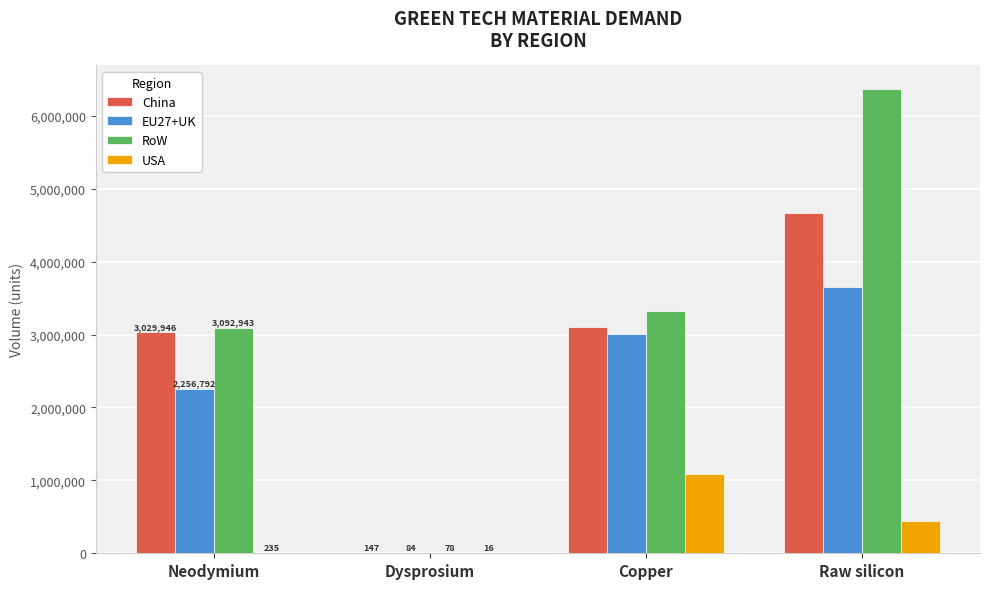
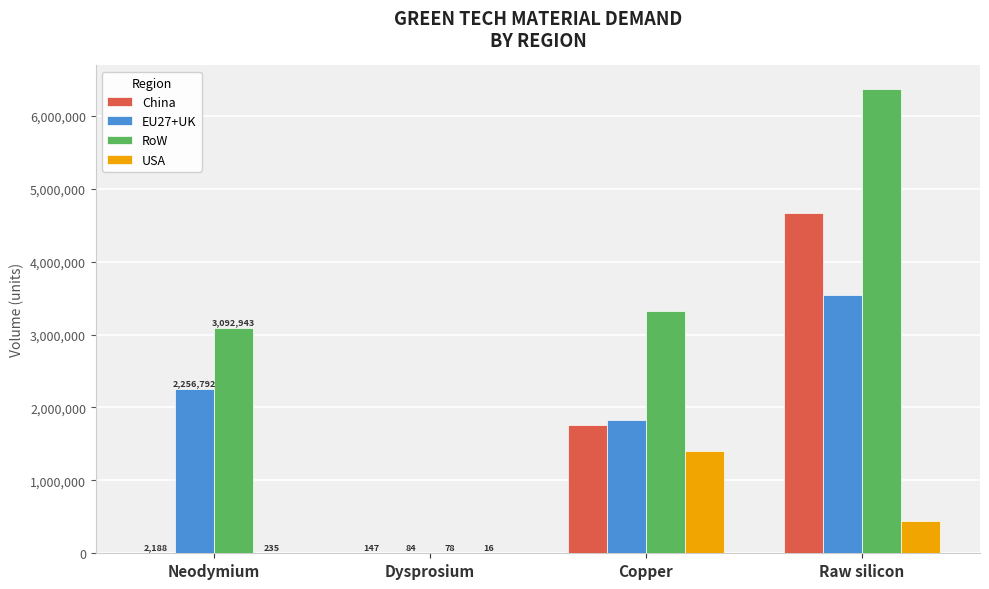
China, Neodymium: 3,029,946 -> 2,188
China, Copper: 3,100,000 -> 1,800,000
EU27+UK, Copper: 3,000,000 -> 1,800,000
USA, Copper: 1,100,000 -> 1,400,000
EU27+UK, Raw silicon: 3,700,000 -> 3,500,000
